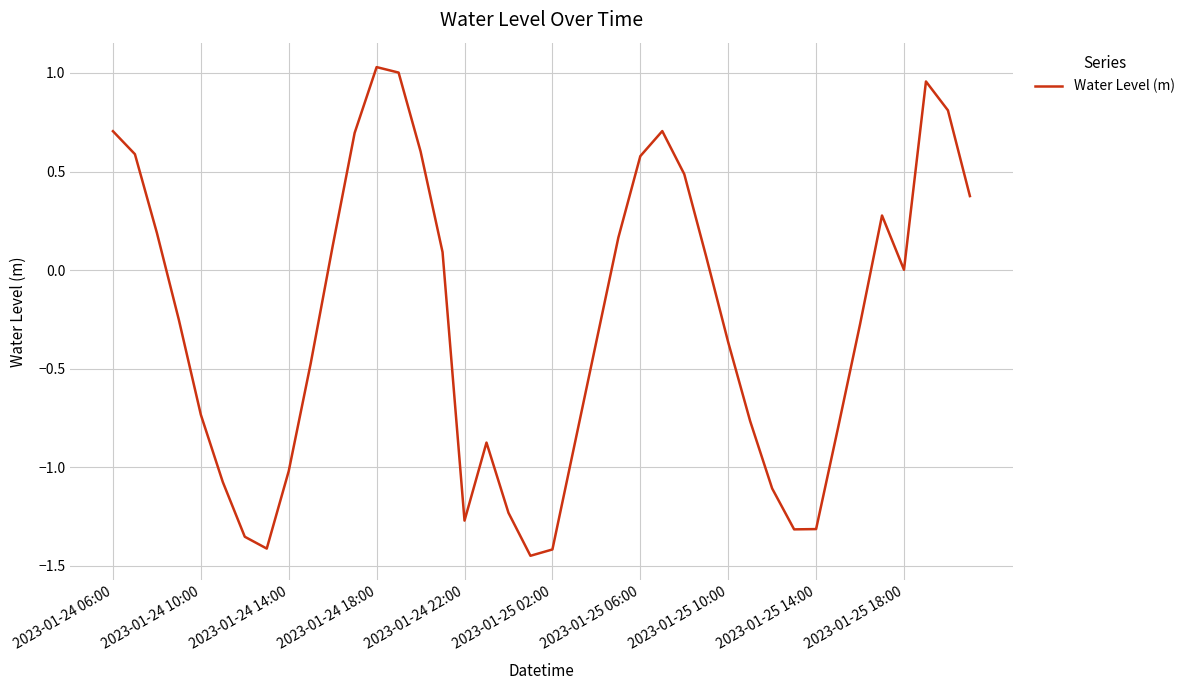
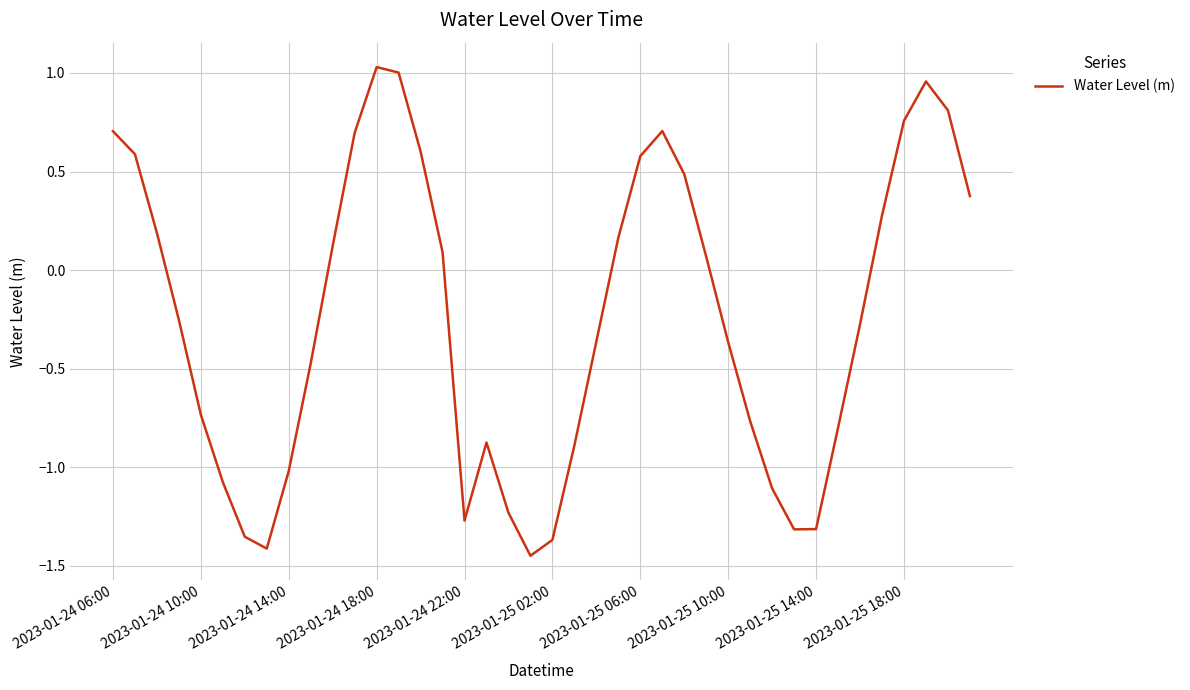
2023-01-25 02:00: -1.42 -> -1.37
2023-01-25 18:00: 0.00 -> 0.76
